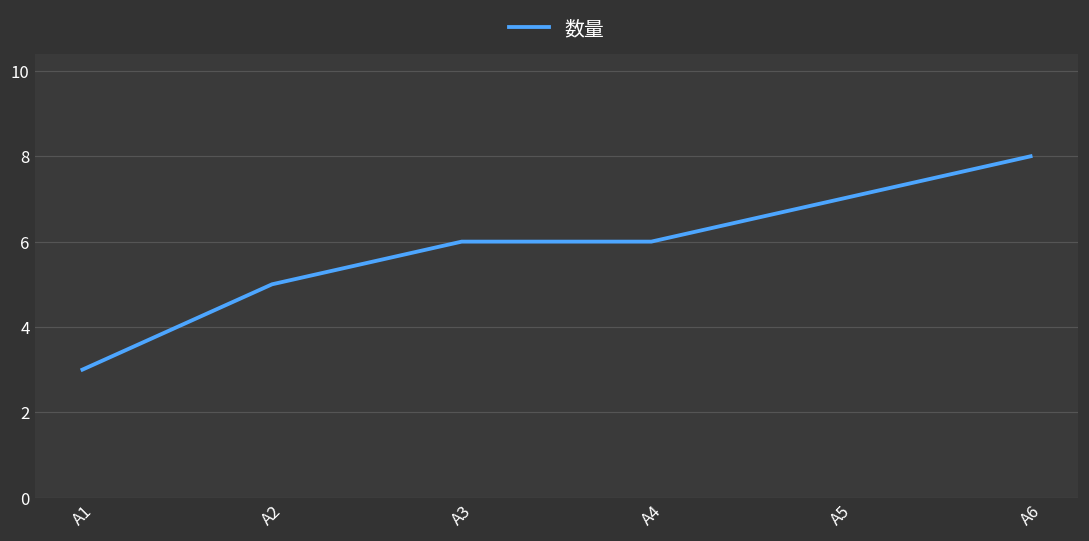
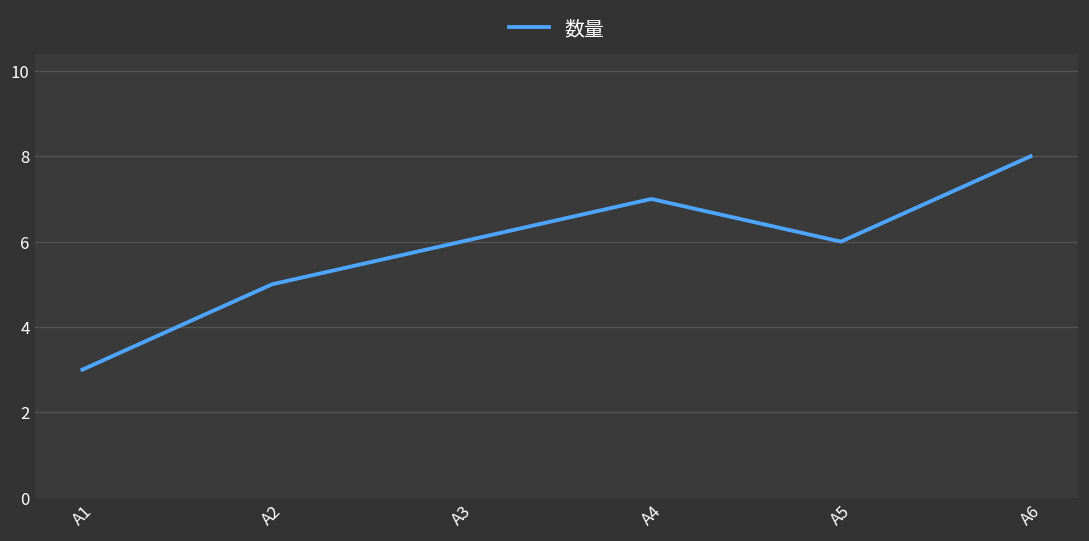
A4: 6 -> 7
A5: 7 -> 6
